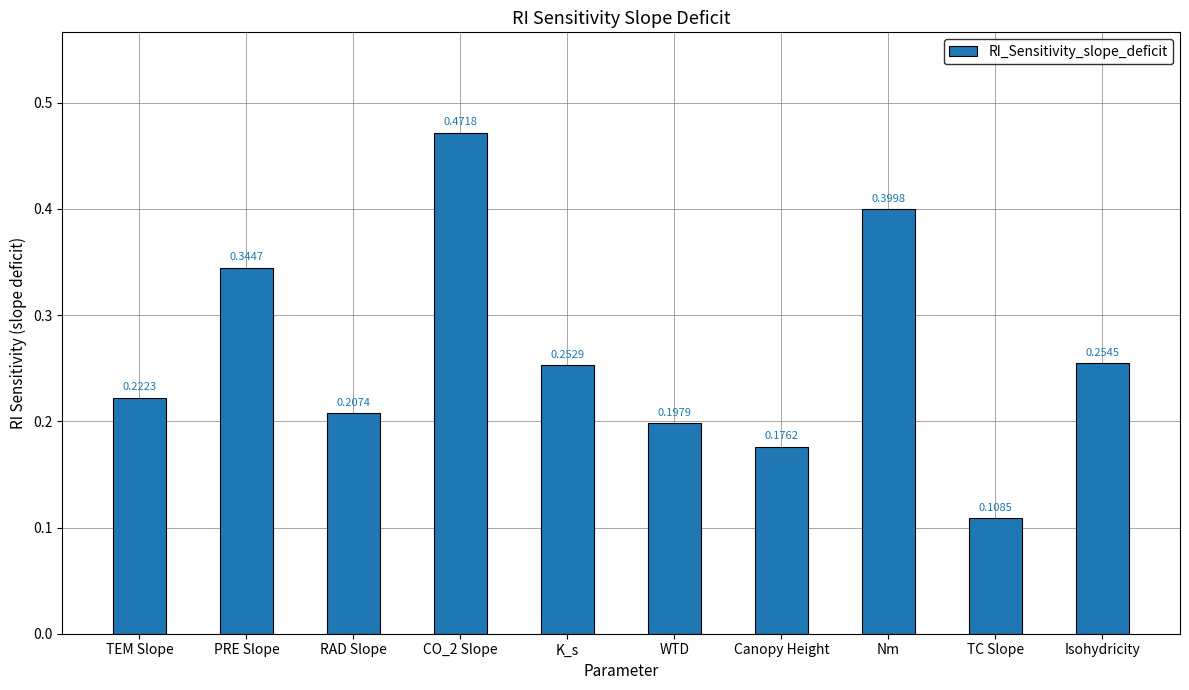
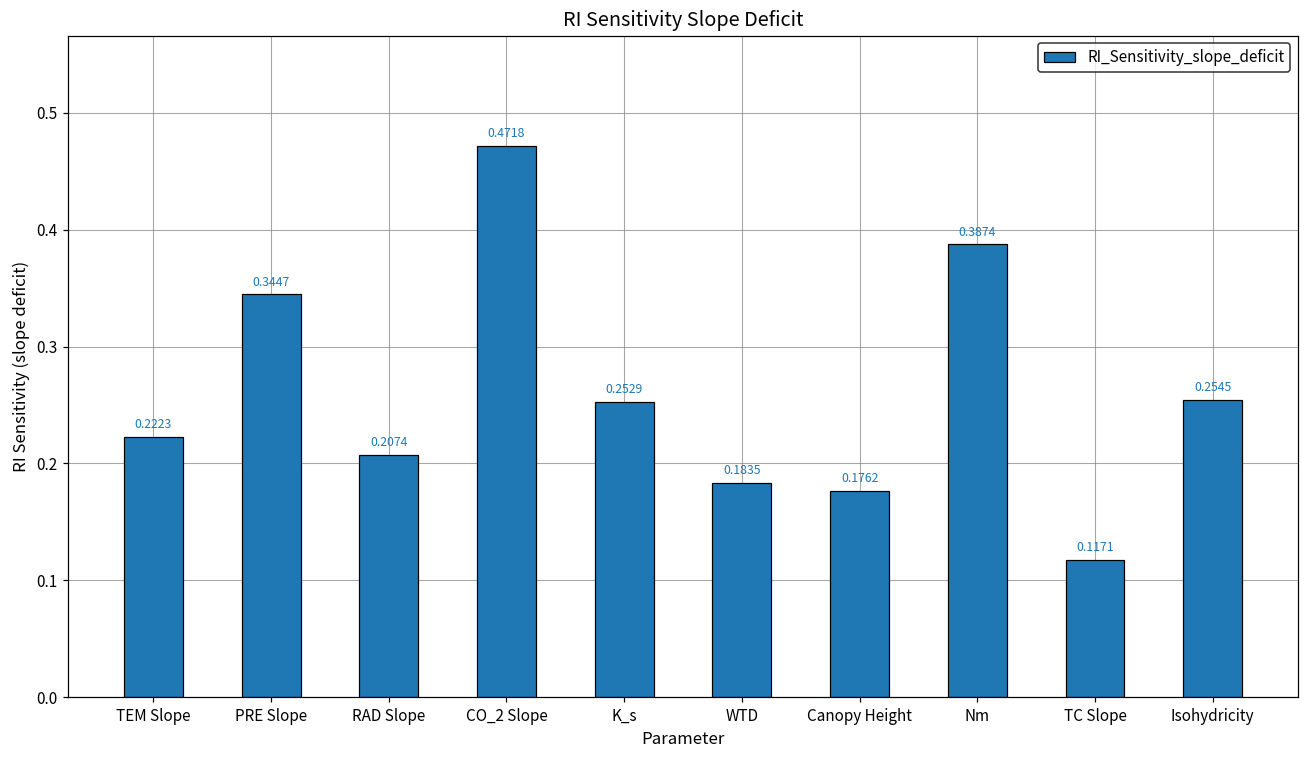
WTD: 0.1979 -> 0.1835
Nm: 0.3998 -> 0.3874
TC Slope: 0.1085 -> 0.1171
